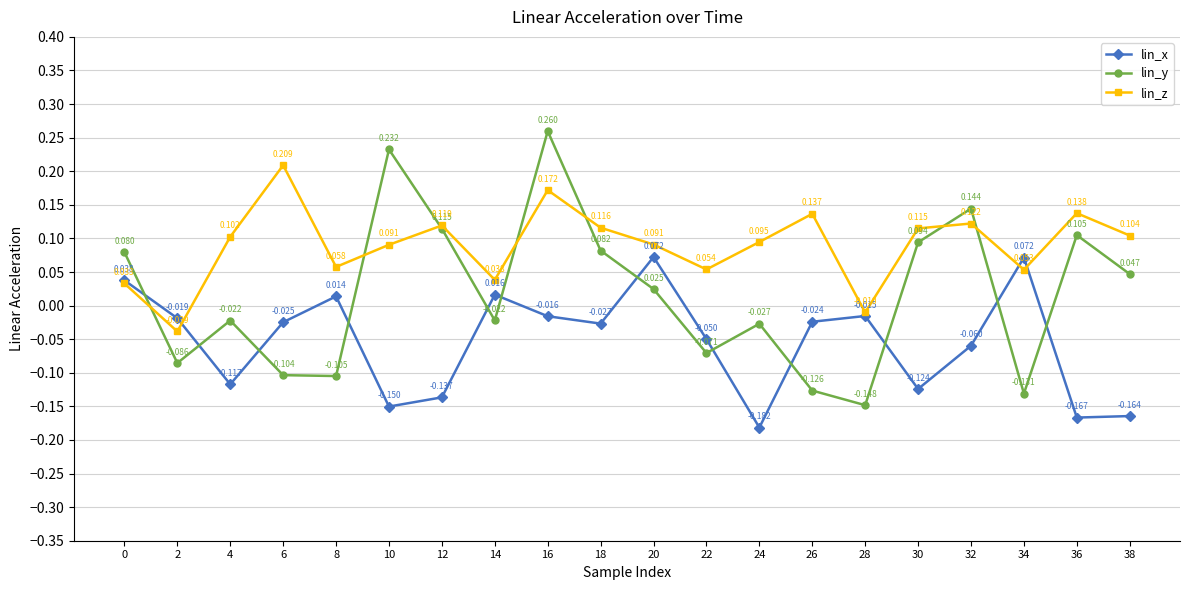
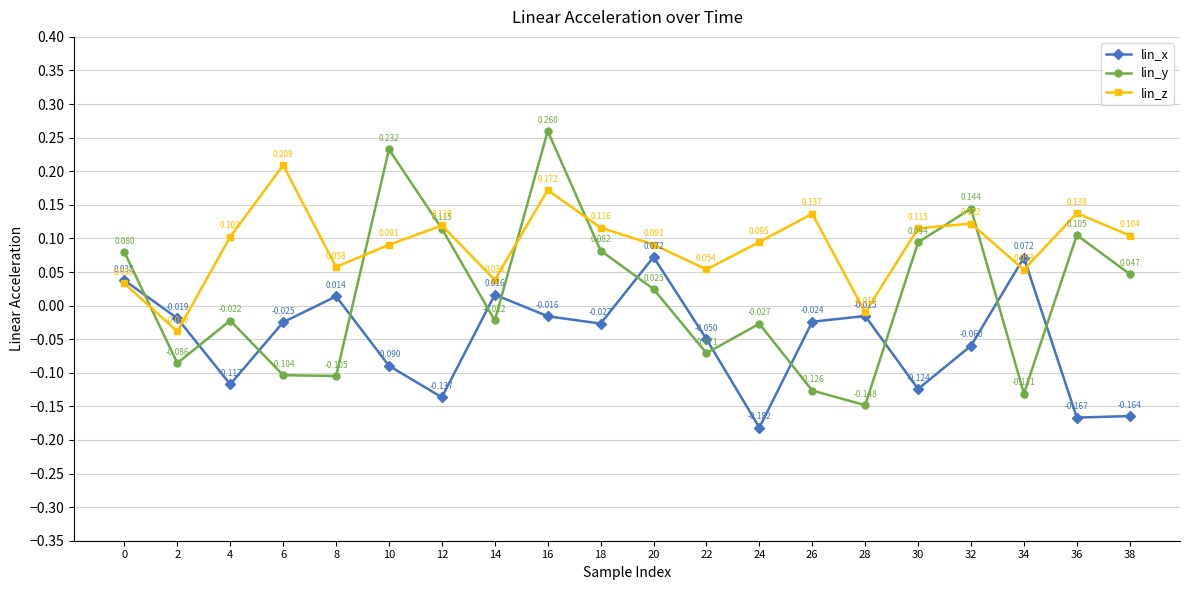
lin_x, 10: -0.150 -> -0.090
